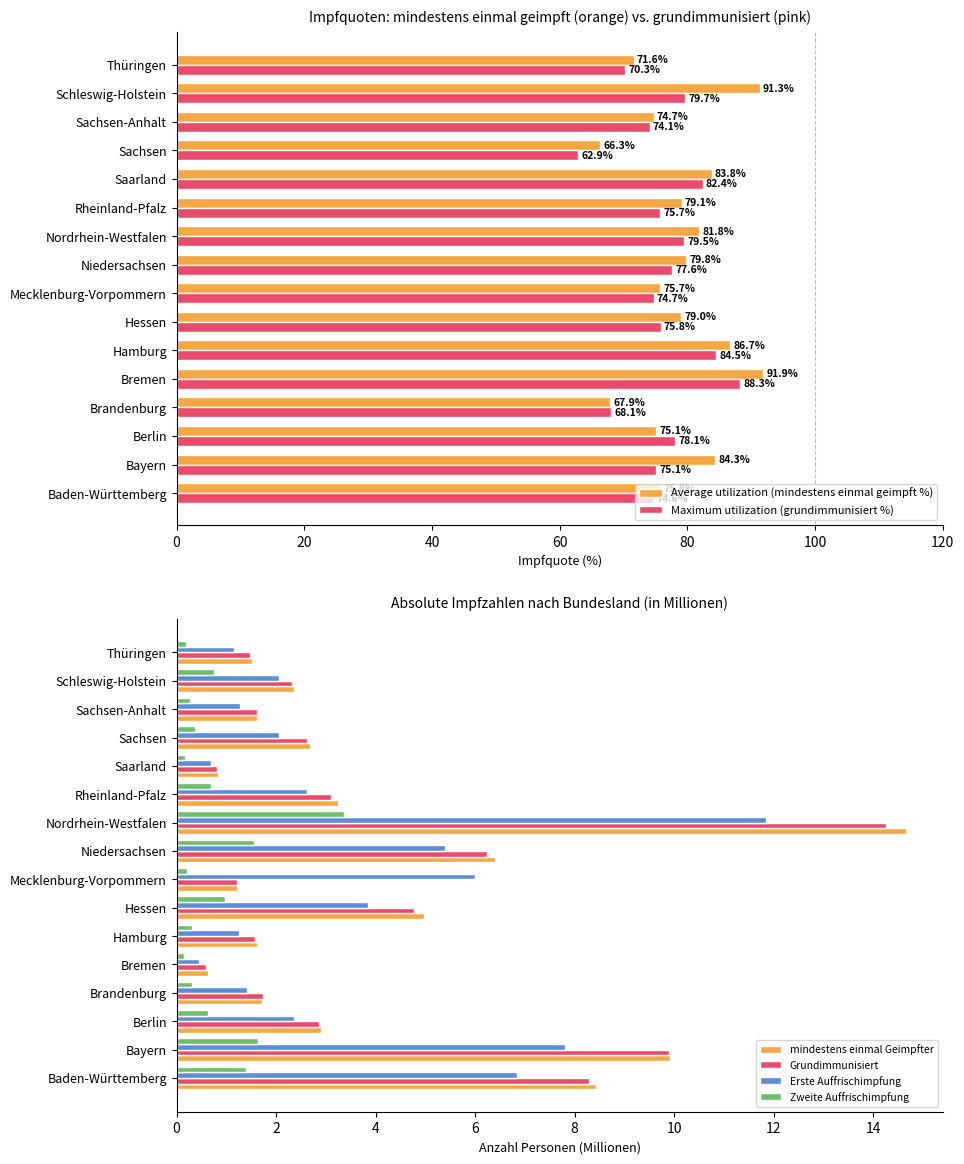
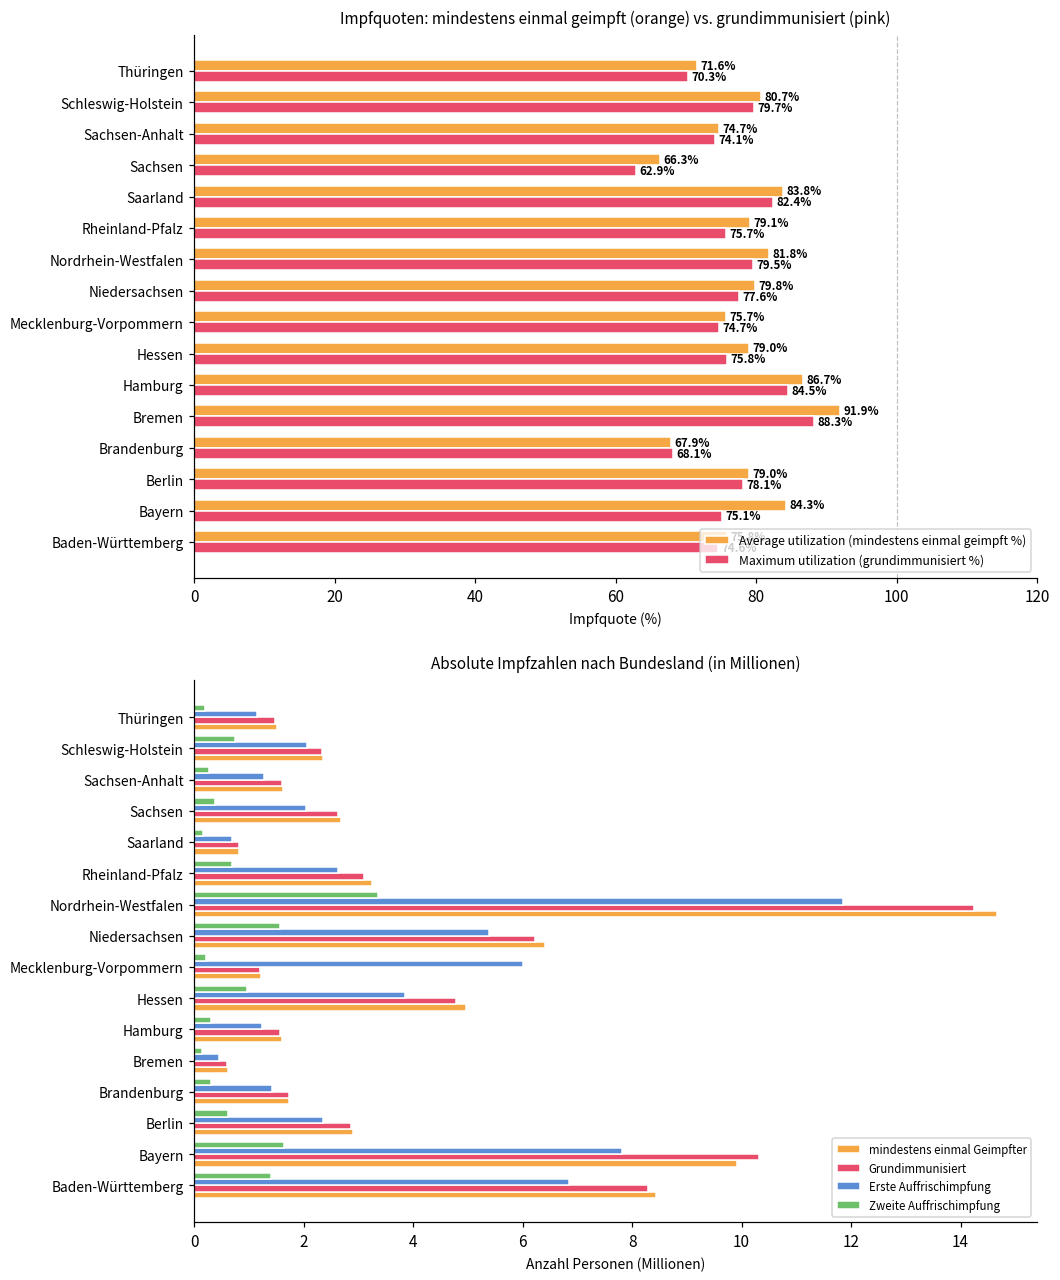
Impfquoten: mindestens einmal geimpft (orange) vs. grundimmunisiert (pink), Average utilization (mindestens einmal geimpft %), Schleswig-Holstein: 91.3% -> 80.7%
Impfquoten: mindestens einmal geimpft (orange) vs. grundimmunisiert (pink), Average utilization (mindestens einmal geimpft %), Berlin: 75.1% -> 79.0%
Absolute Impfzahlen nach Bundesland (in Millionen), Grundimmunisiert, Bayern: 9.9 -> 10.3
